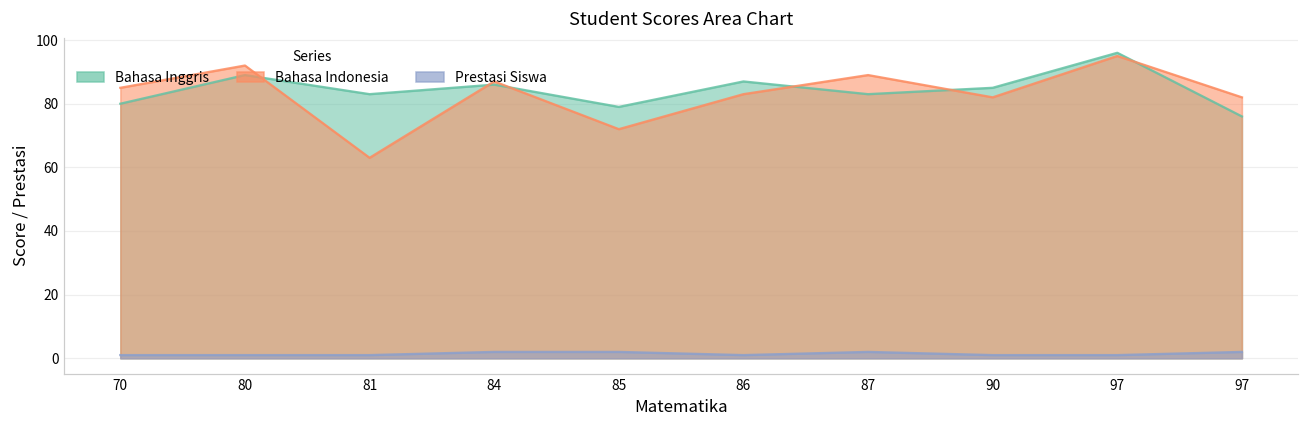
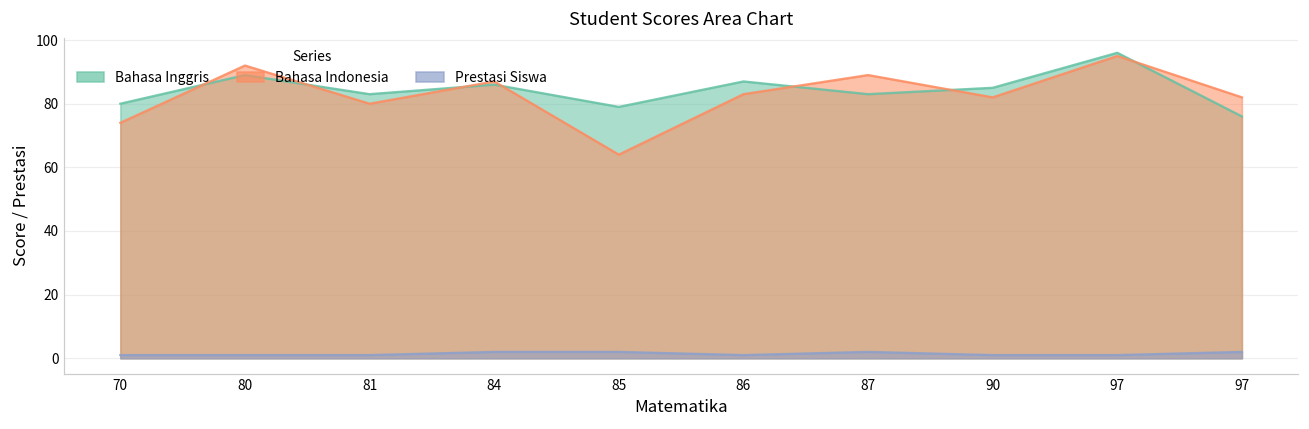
Bahasa Indonesia, 70: 85 -> 74
Bahasa Indonesia, 81: 63 -> 80
Bahasa Indonesia, 85: 72 -> 64
